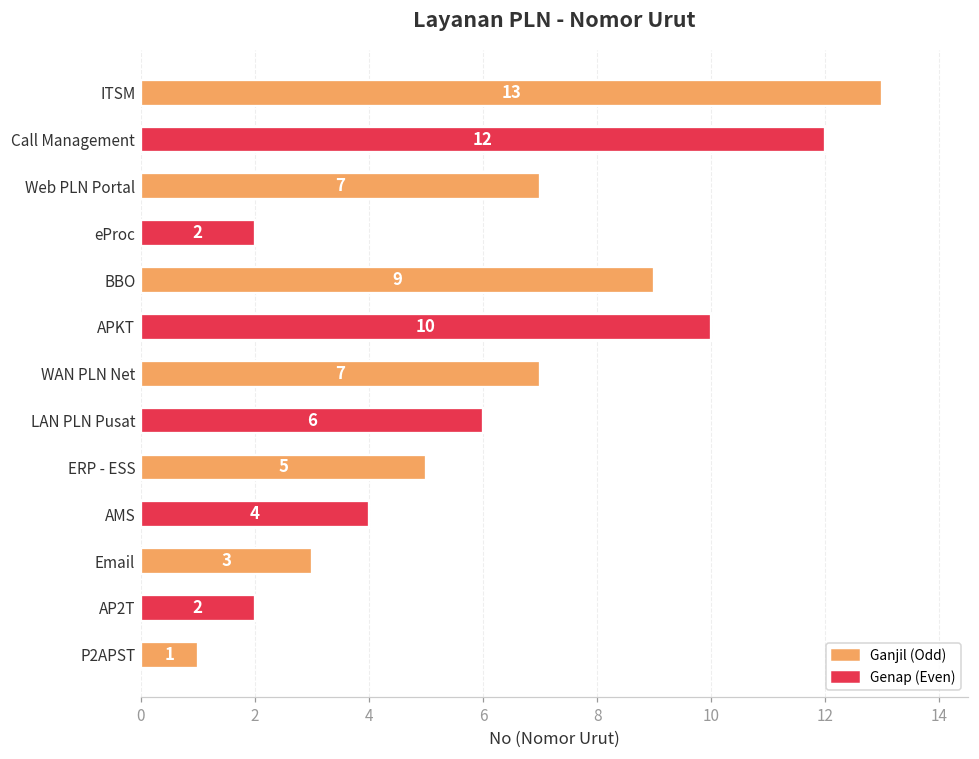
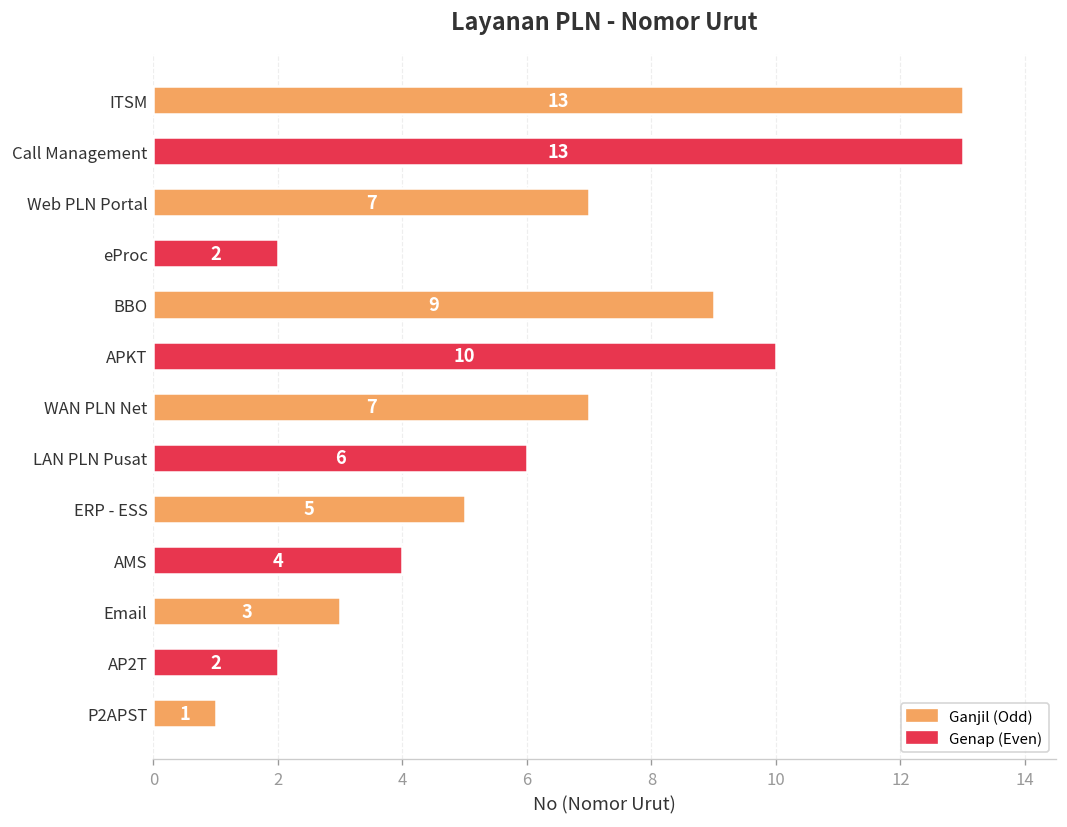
Call Management: 12 -> 13
